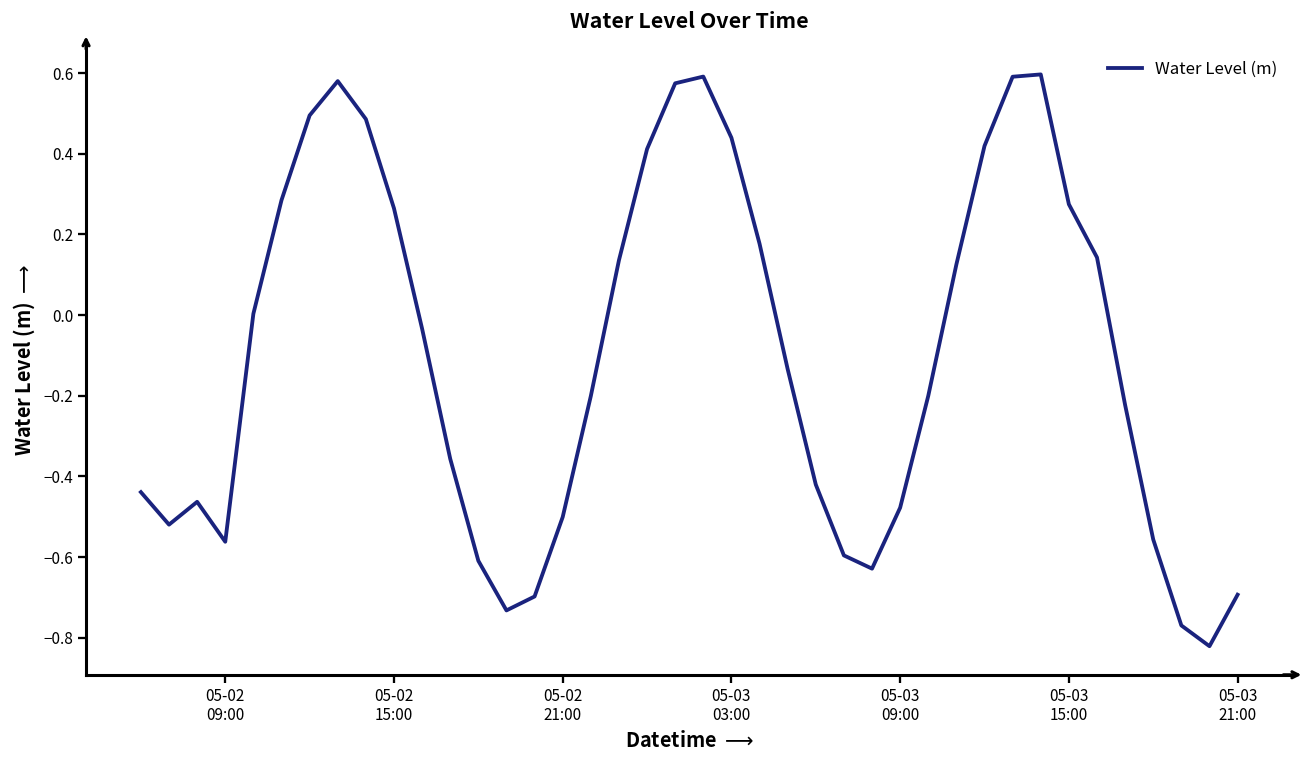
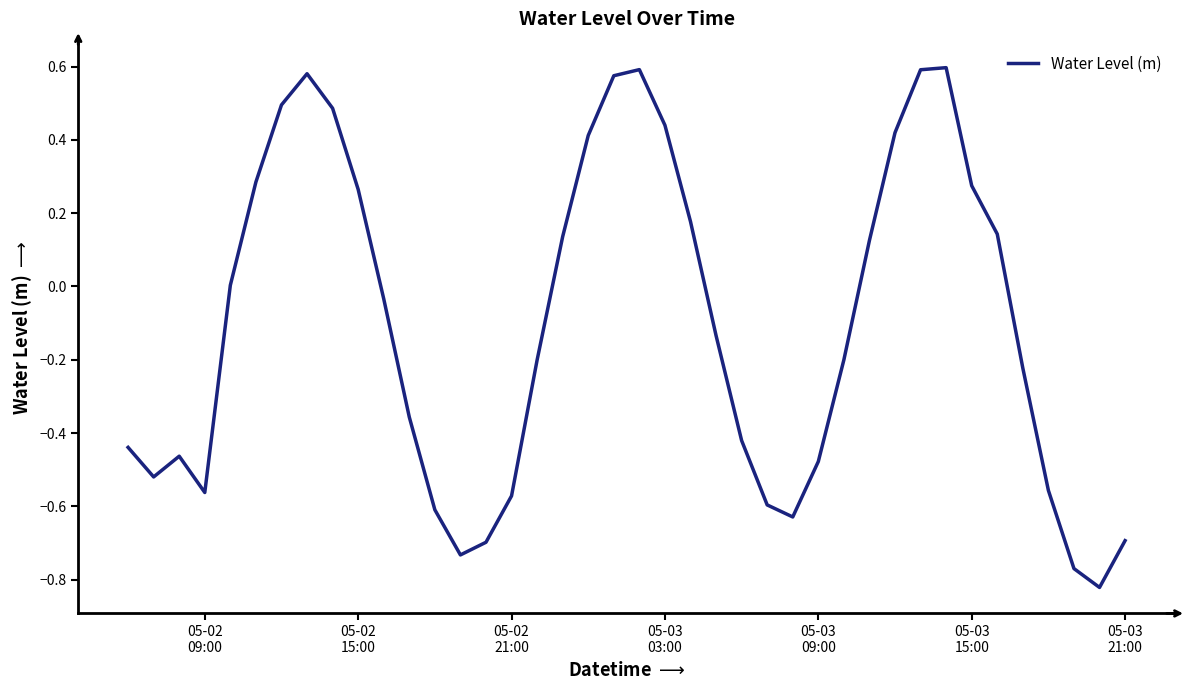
05-02 21:00: -0.50 -> -0.57
